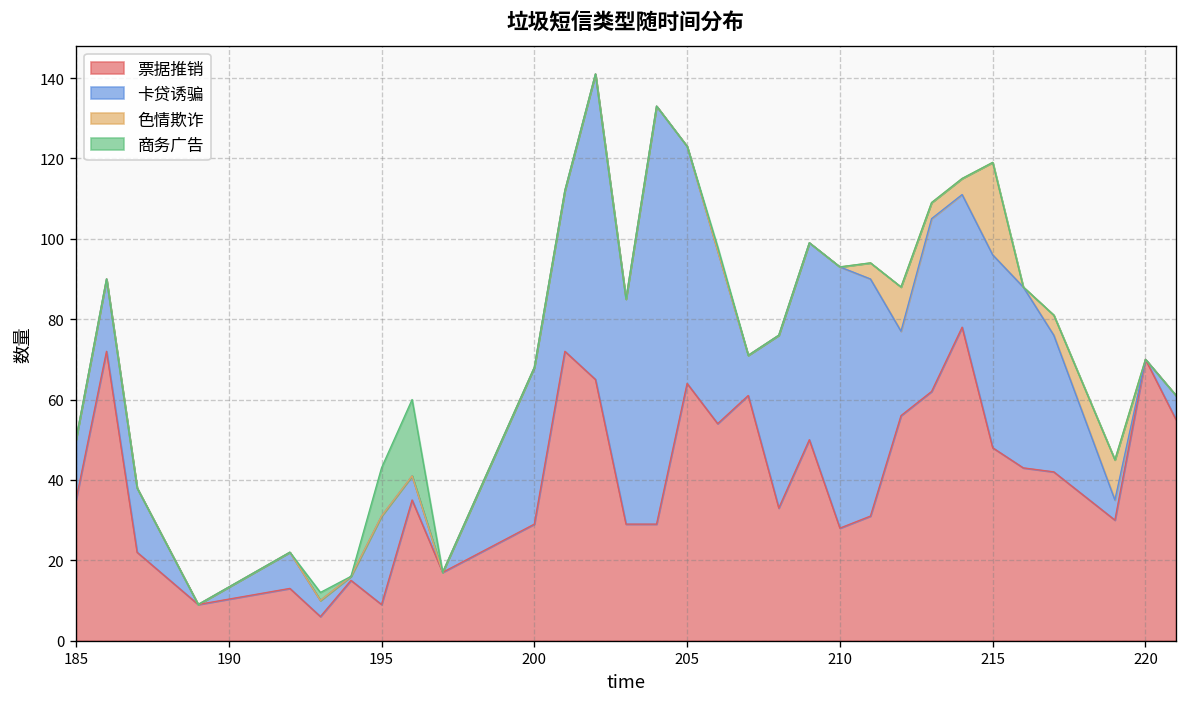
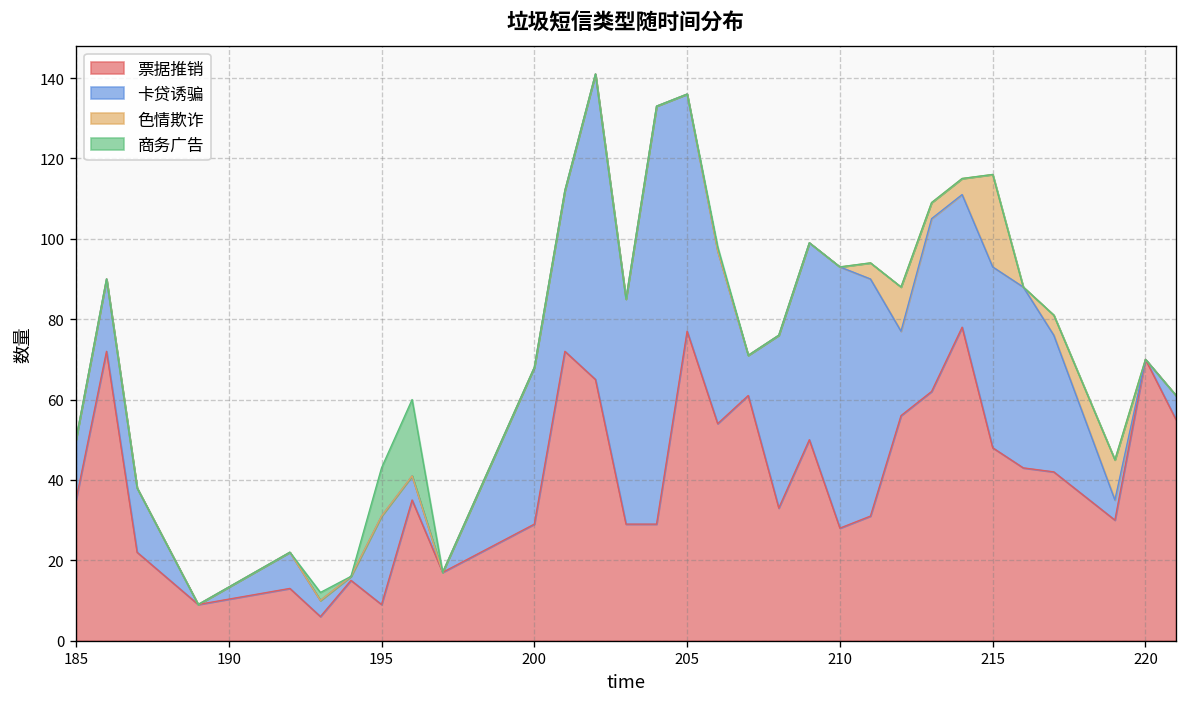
票据推销, 205: 64 -> 77
卡贷诱骗, 215: 48 -> 45
